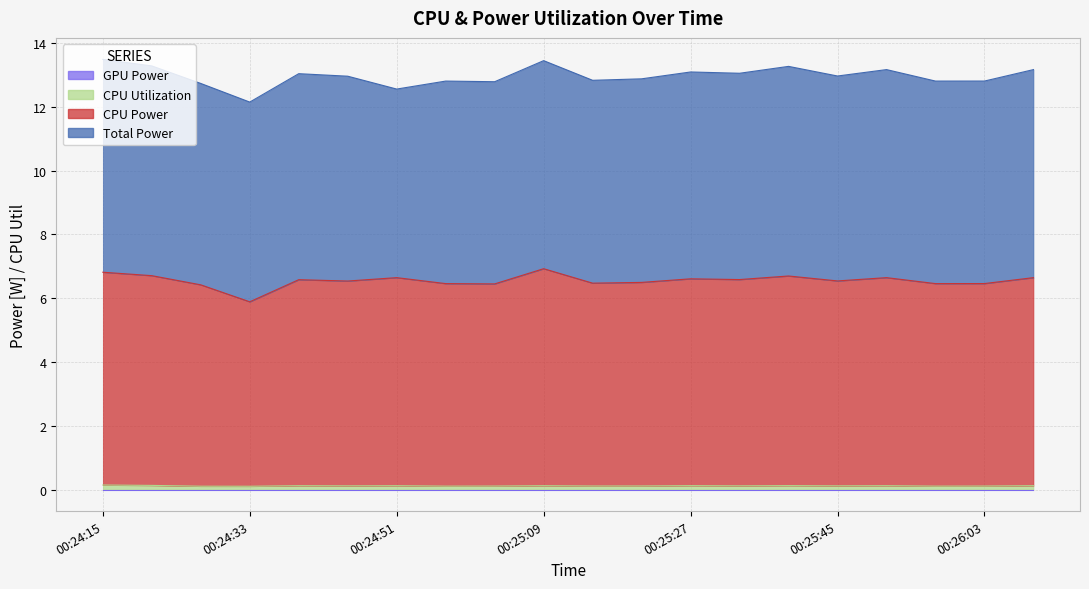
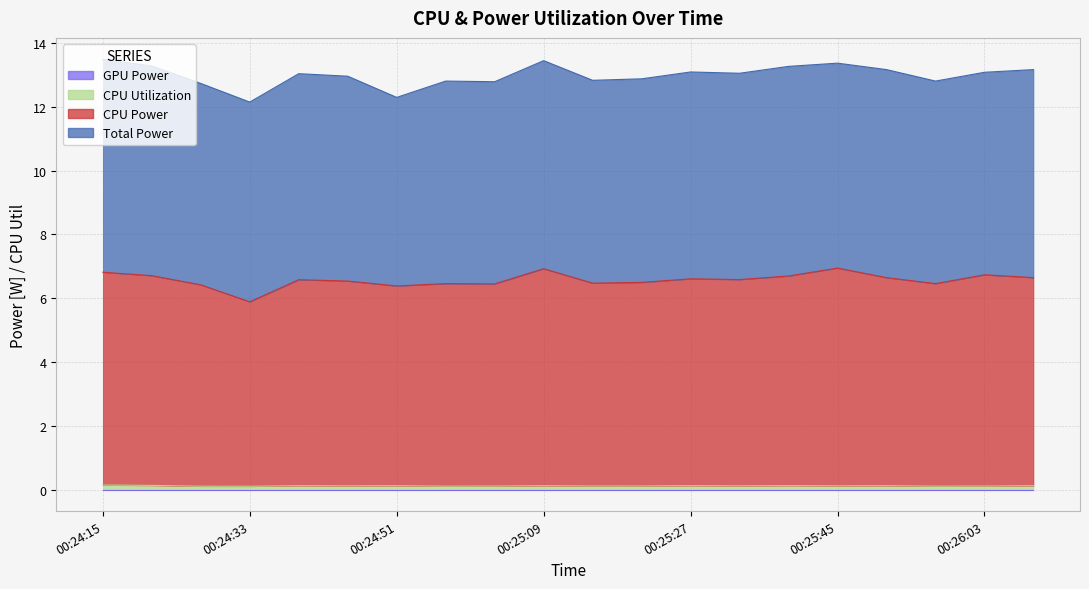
CPU Power, 00:24:51: 6.5 -> 6.3
CPU Power, 00:25:45: 6.4 -> 6.8
CPU Power, 00:26:03: 6.3 -> 6.6
